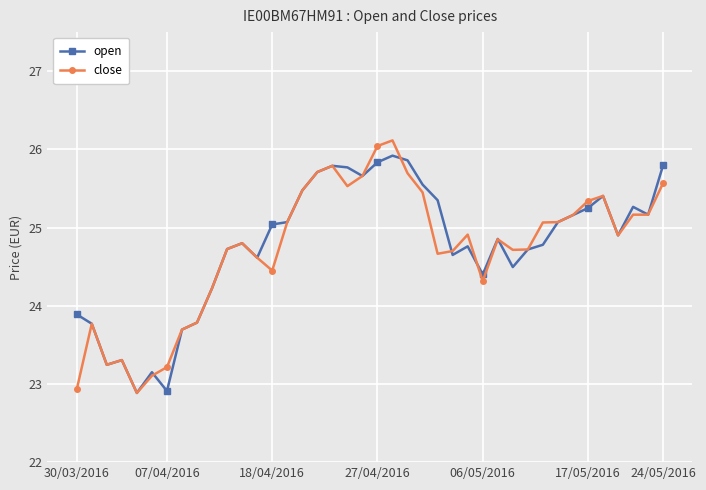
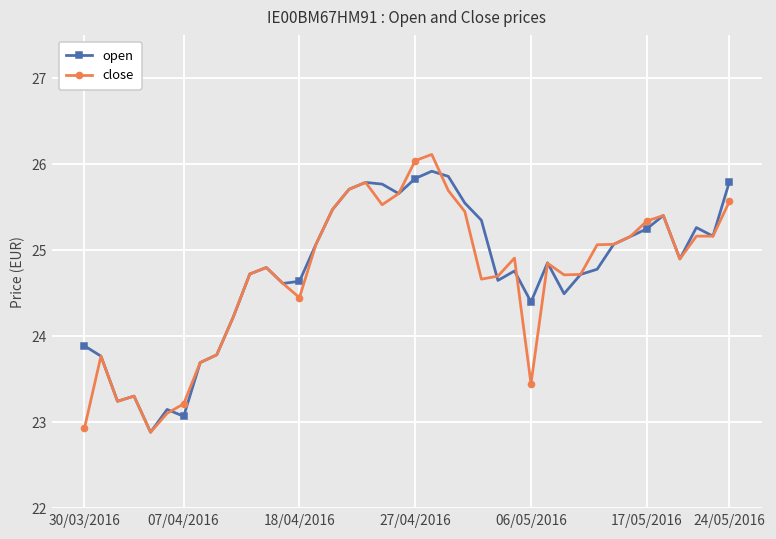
open, 07/04/2016: 22.9 -> 23.1
open, 18/04/2016: 25.0 -> 24.6
close, 06/05/2016: 24.3 -> 23.4
